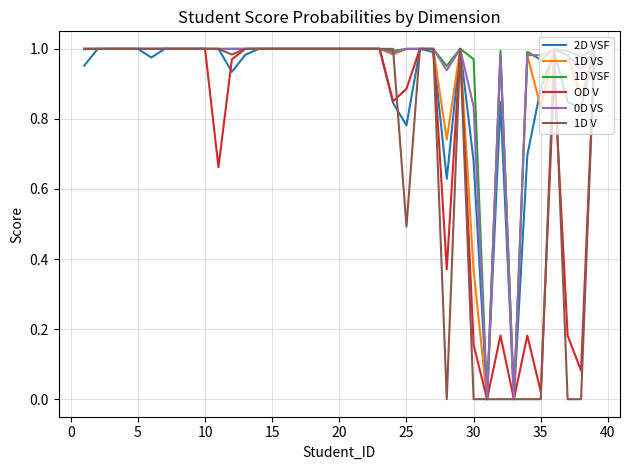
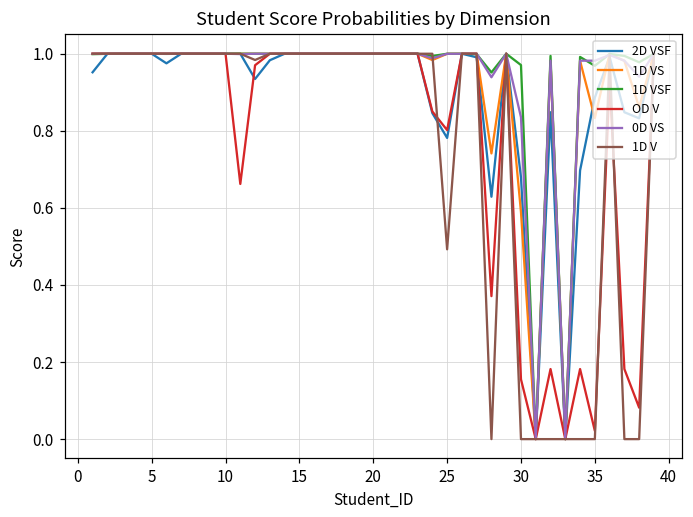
OD V, 25: 0.89 -> 0.80
1D VS, 30: 0.37 -> 0.59
